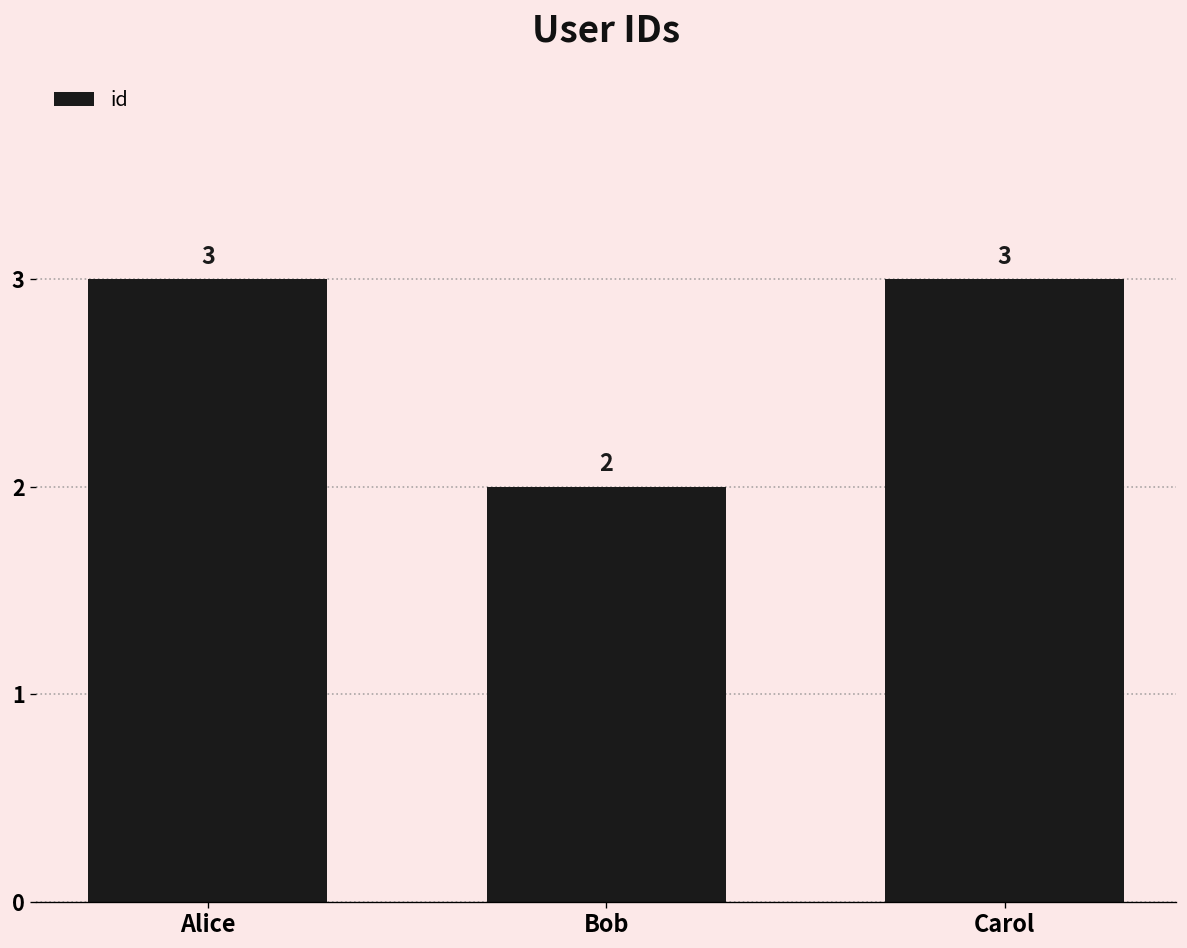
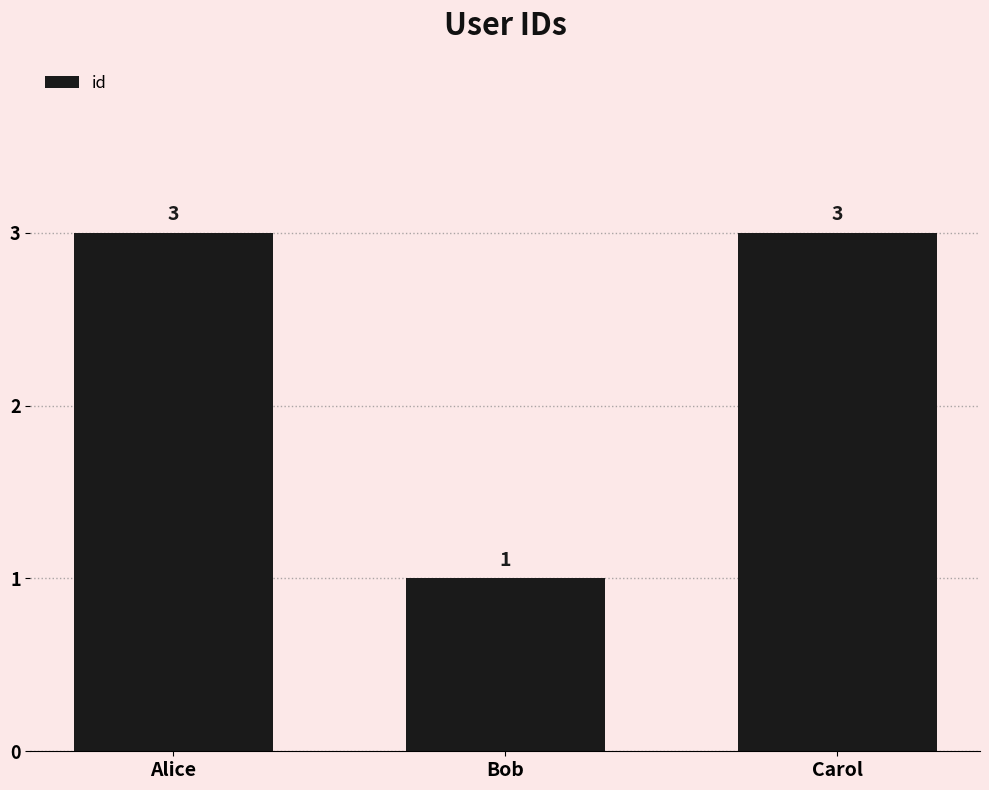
Bob: 2 -> 1
